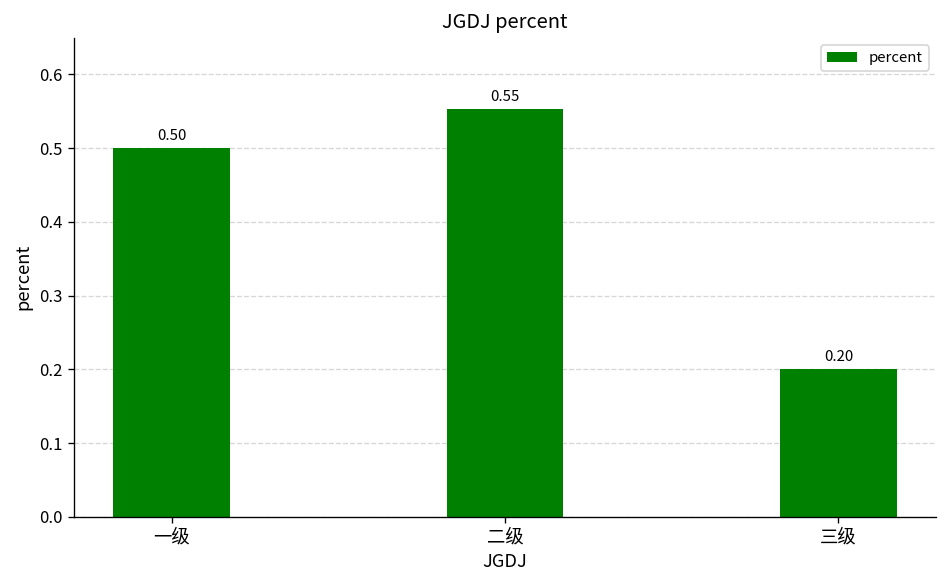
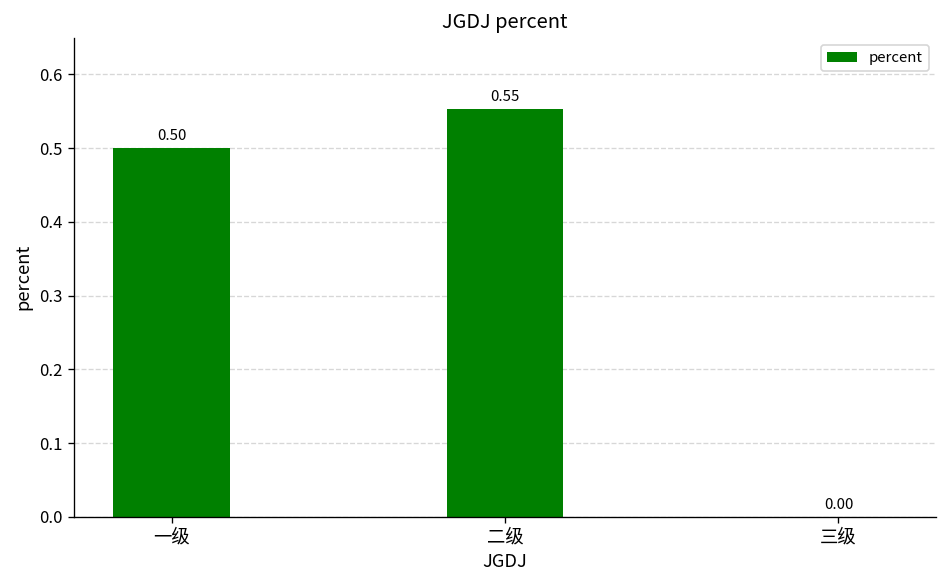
三级: 0.20 -> 0.00
